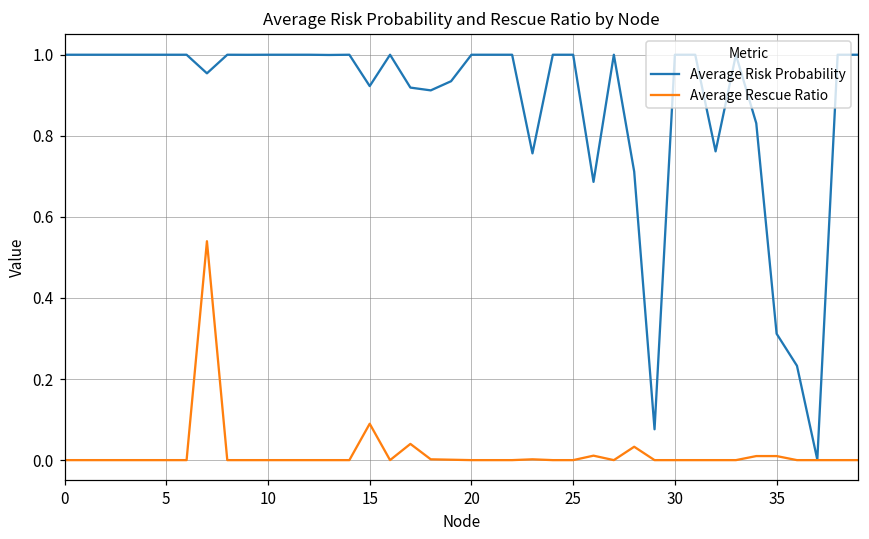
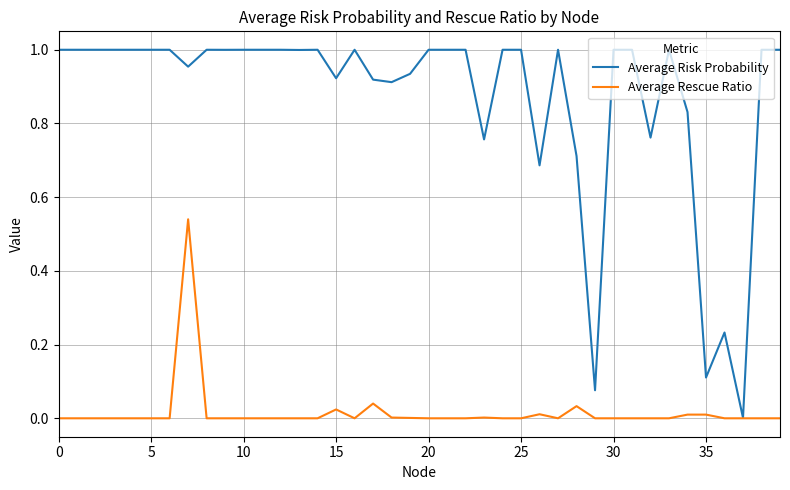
Average Rescue Ratio, 15: 0.09 -> 0.02
Average Risk Probability, 35: 0.31 -> 0.11
